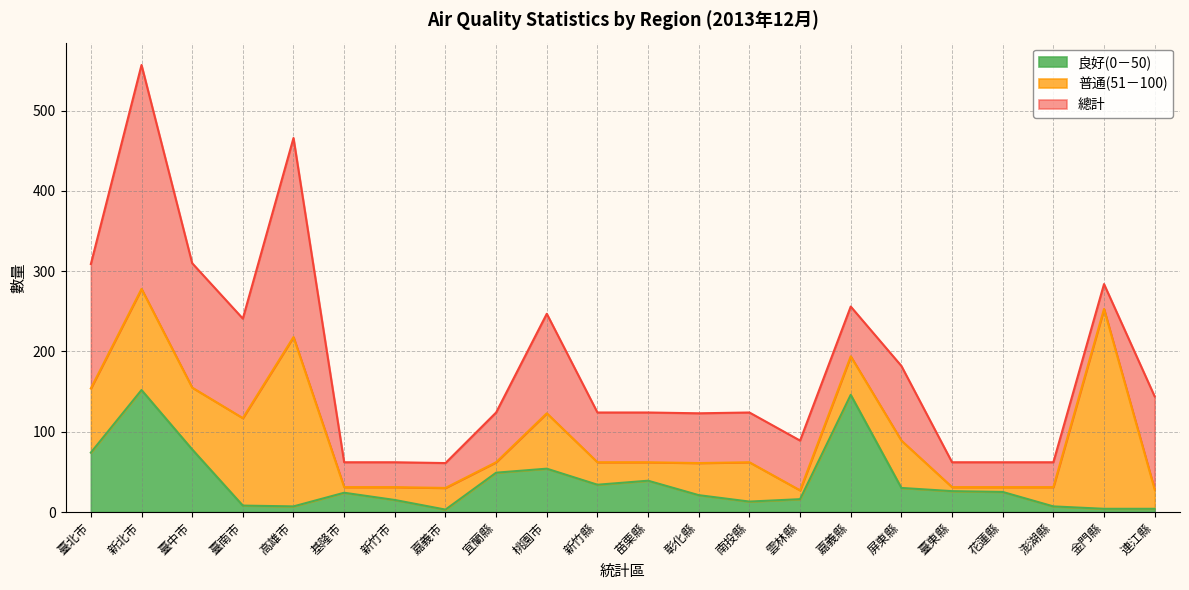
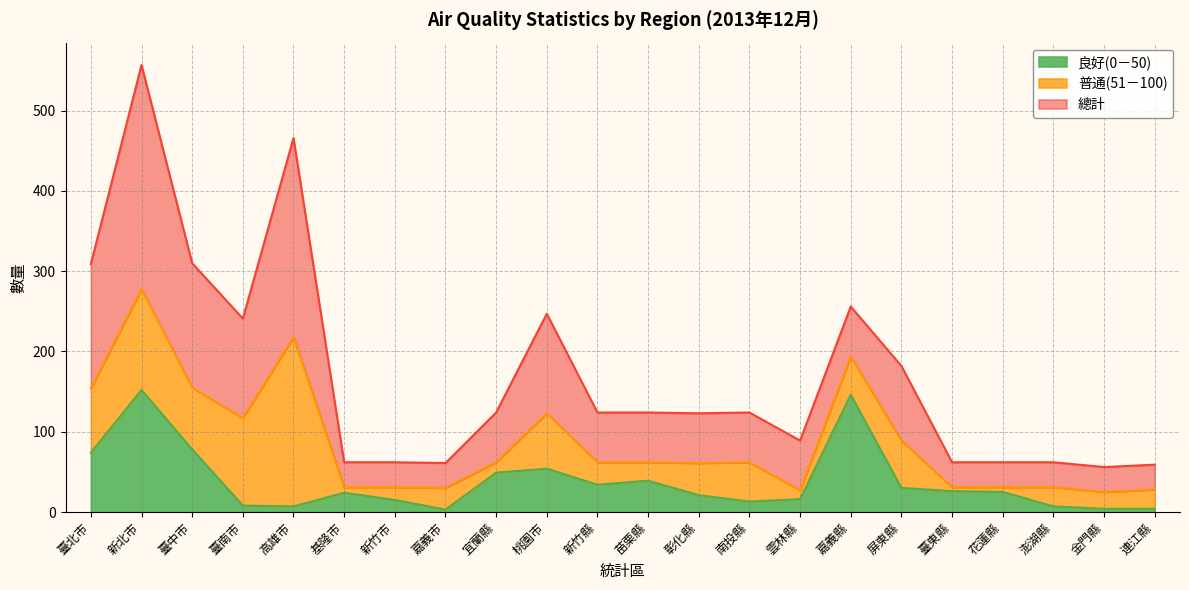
普通(51－100), 金門縣: 250 -> 20
總計, 連江縣: 120 -> 30
